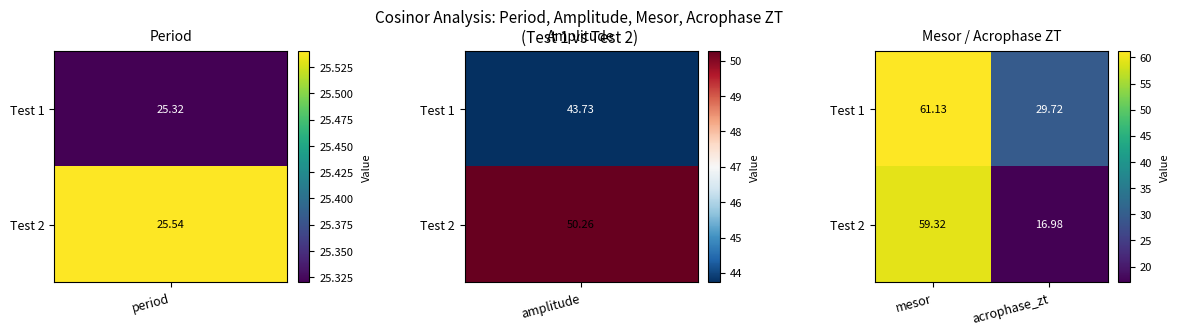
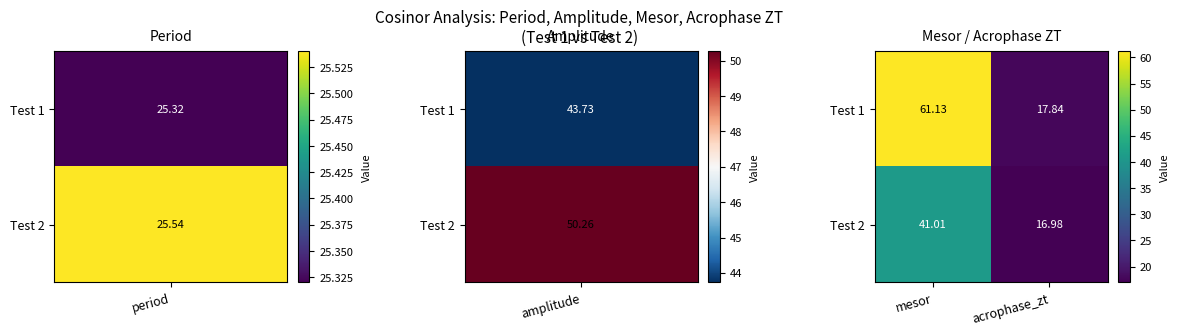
Mesor / Acrophase ZT, Test 1, acrophase_zt: 29.72 -> 17.84
Mesor / Acrophase ZT, Test 2, mesor: 59.32 -> 41.01
